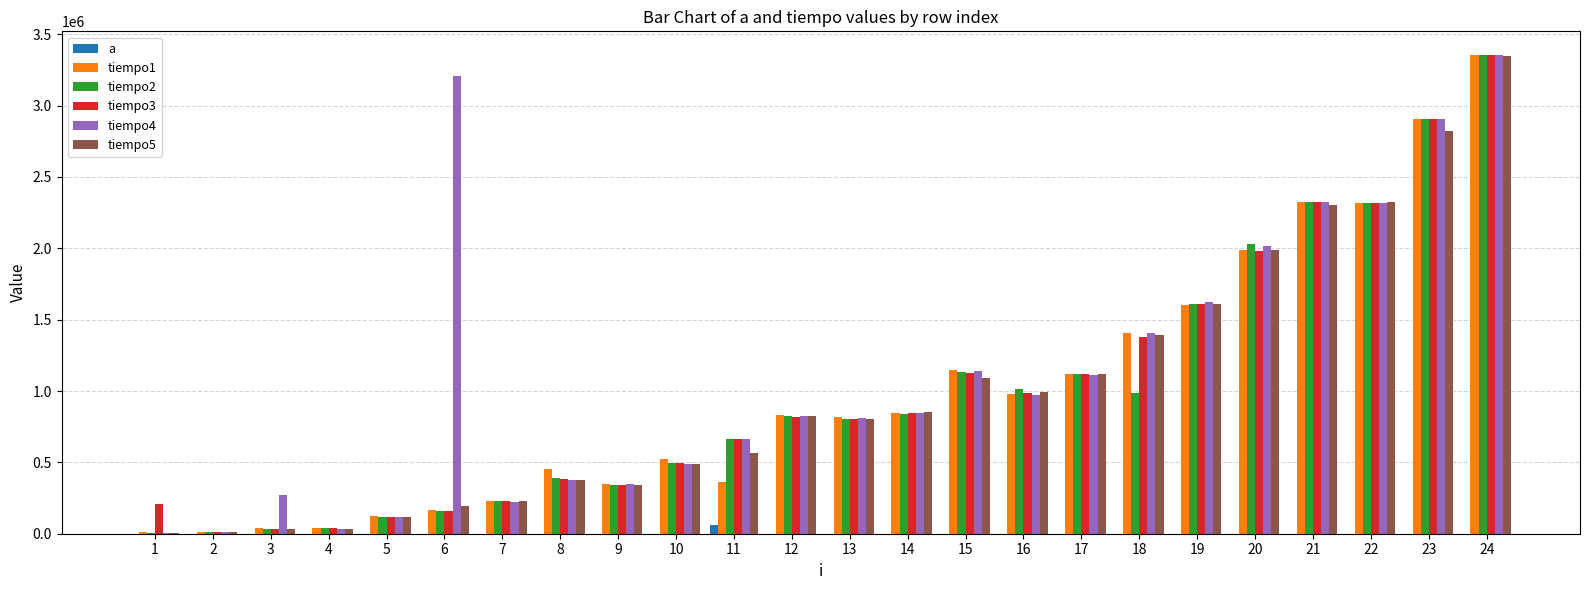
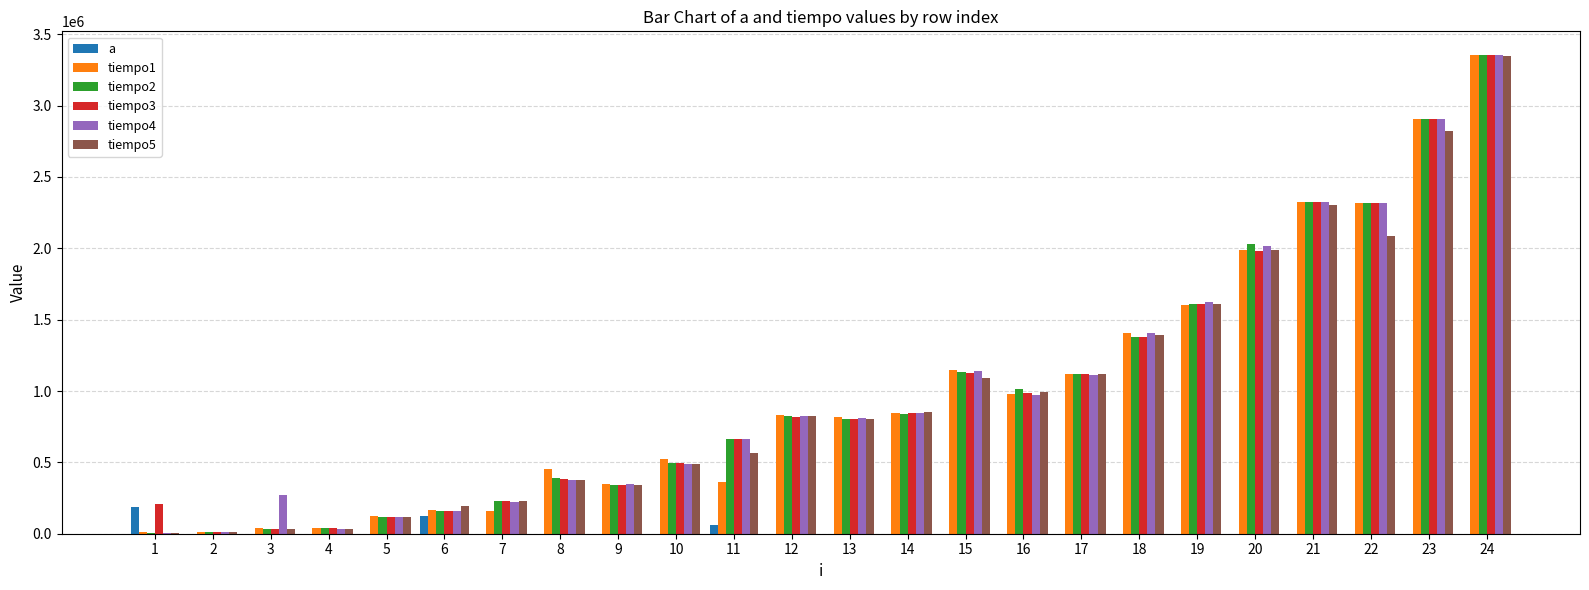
a, 1: 0 -> 190000
a, 6: 0 -> 120000
tiempo4, 6: 3210000 -> 160000
tiempo1, 7: 230000 -> 160000
tiempo2, 18: 990000 -> 1380000
tiempo5, 22: 2330000 -> 2090000
